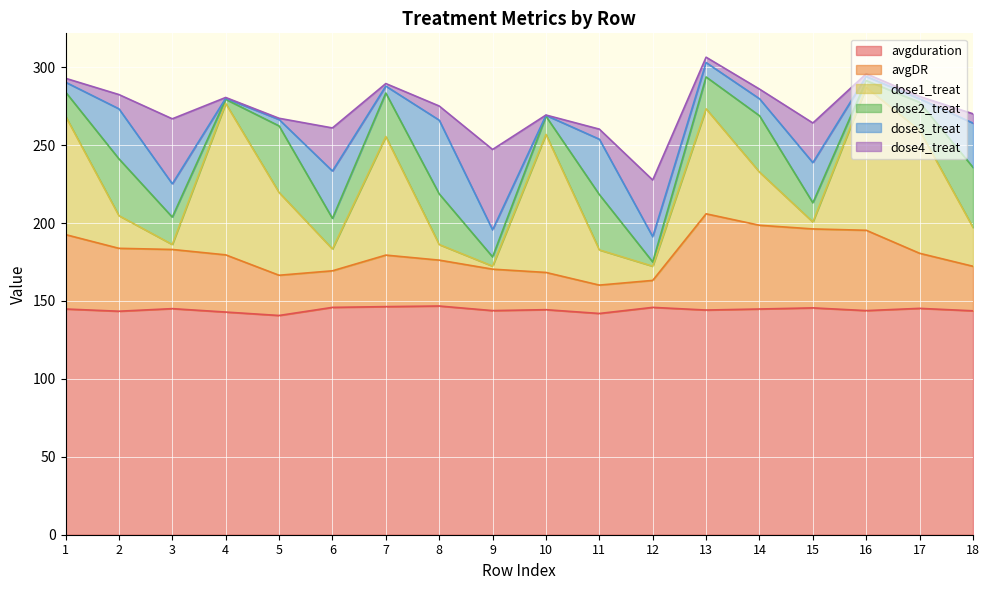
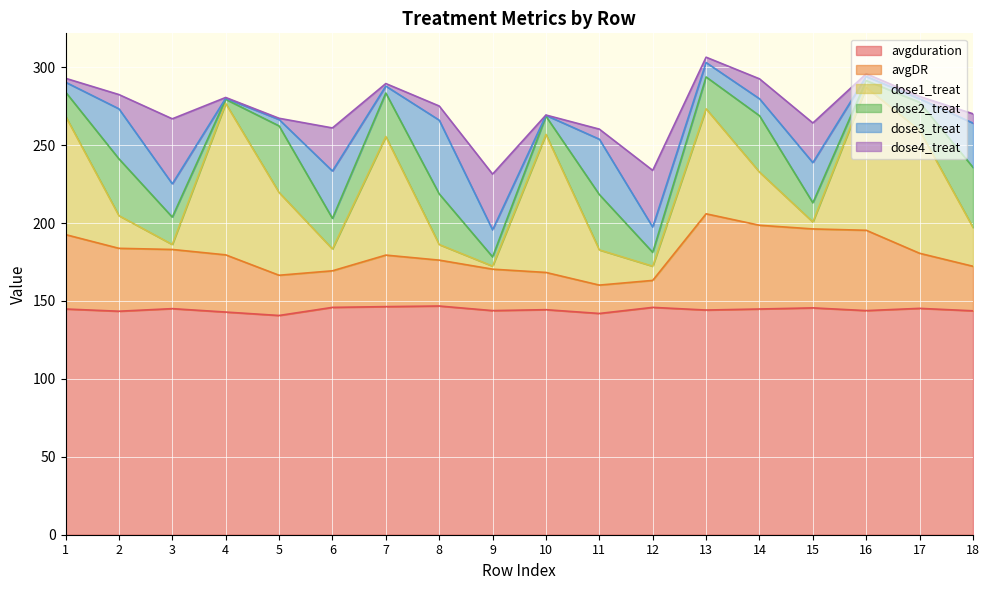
dose4_treat, 9: 52 -> 36
dose2_treat, 12: 3 -> 9
dose4_treat, 14: 6 -> 13
